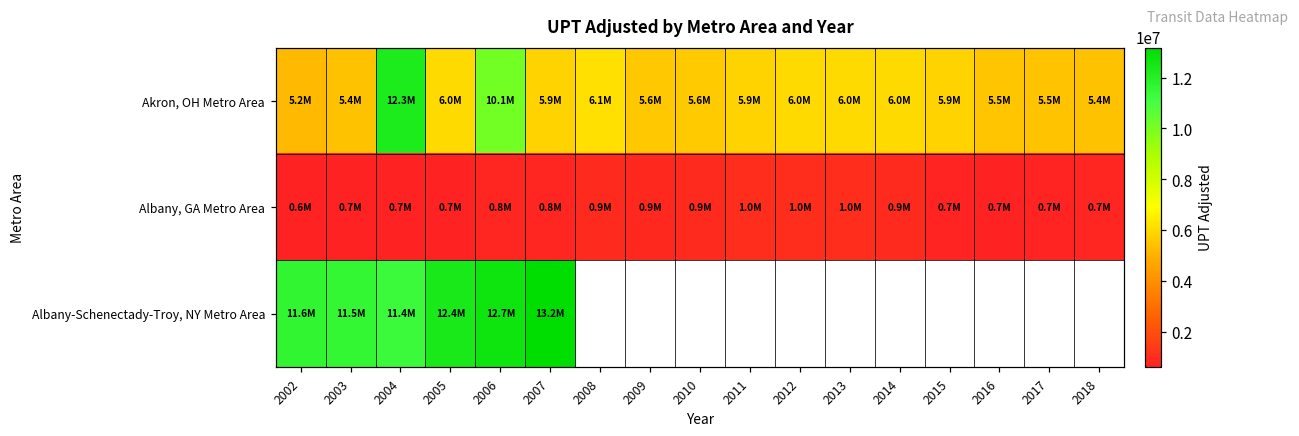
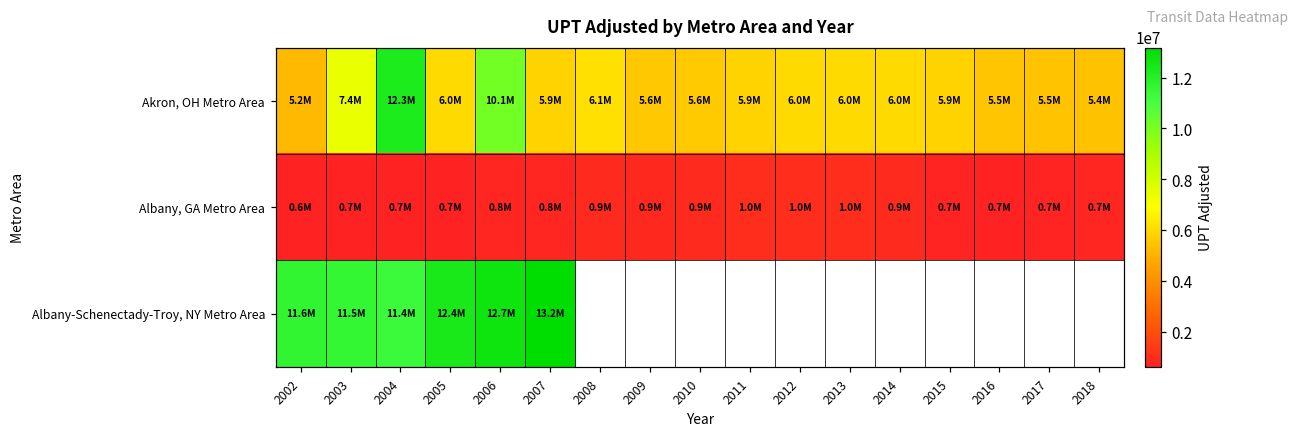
Akron, OH Metro Area, 2003: 5.4M -> 7.4M
